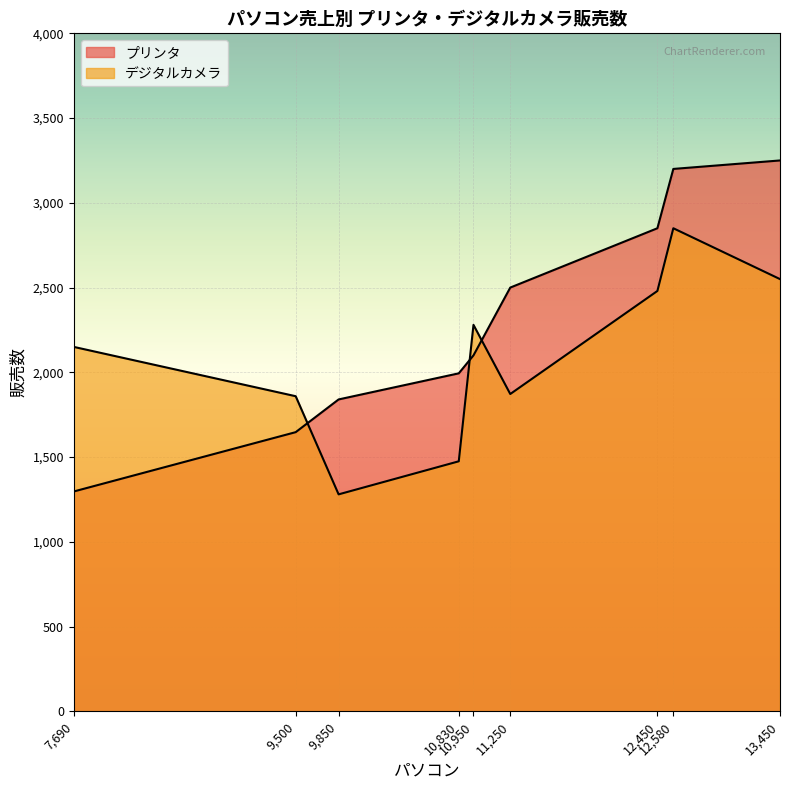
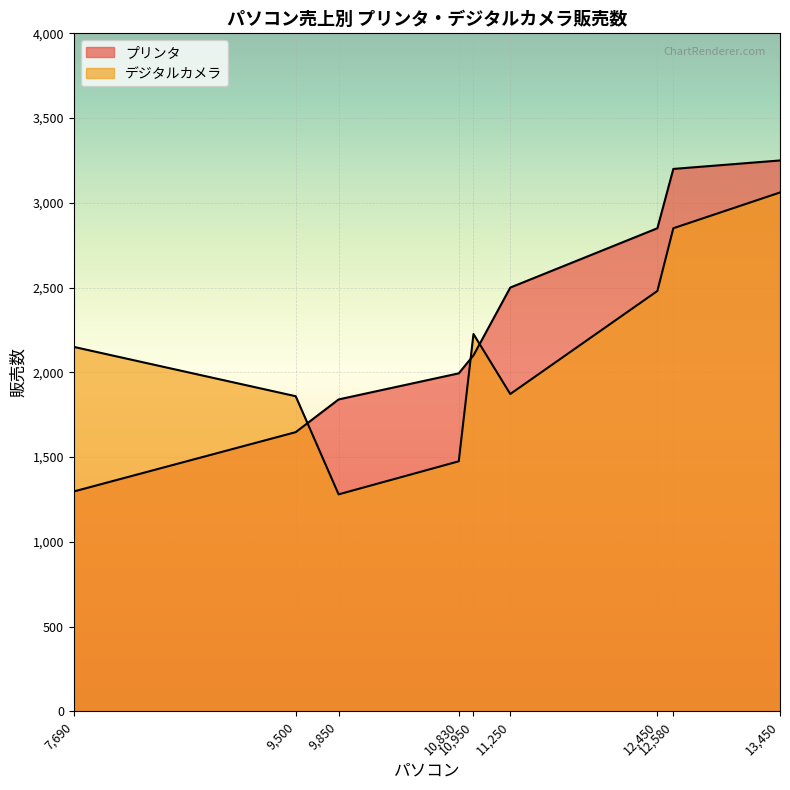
デジタルカメラ, 10,950: 2,280 -> 2,230
デジタルカメラ, 13,450: 2,550 -> 3,060
